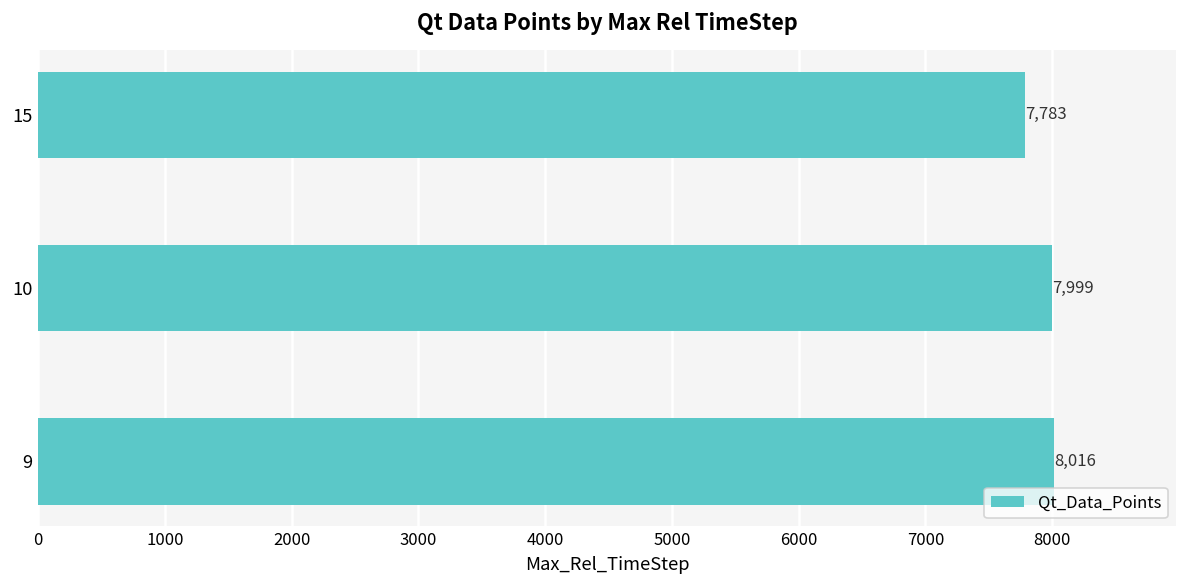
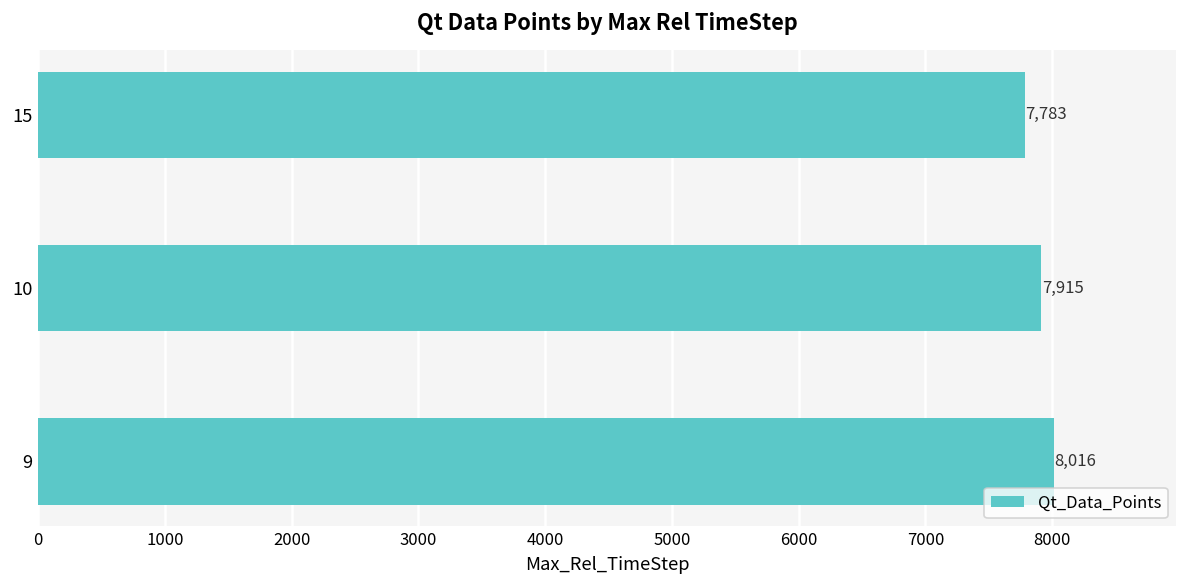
10: 7,999 -> 7,915
